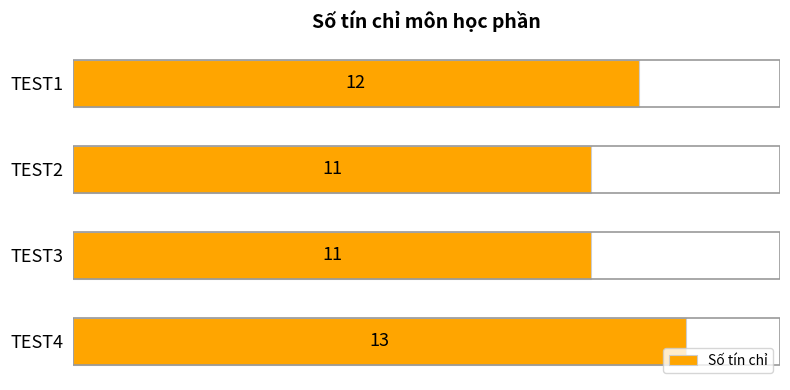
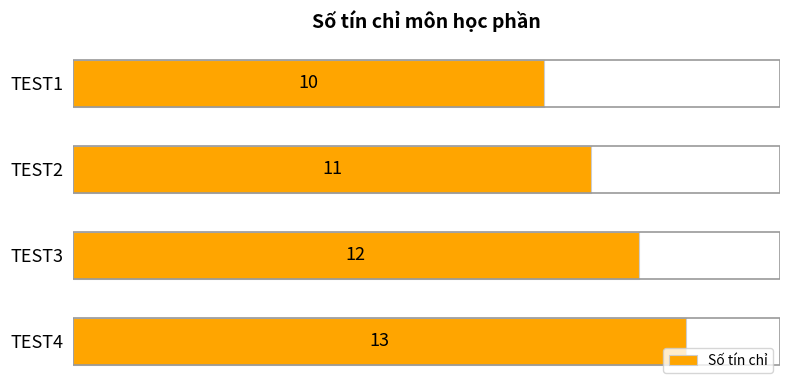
TEST1: 12 -> 10
TEST3: 11 -> 12
